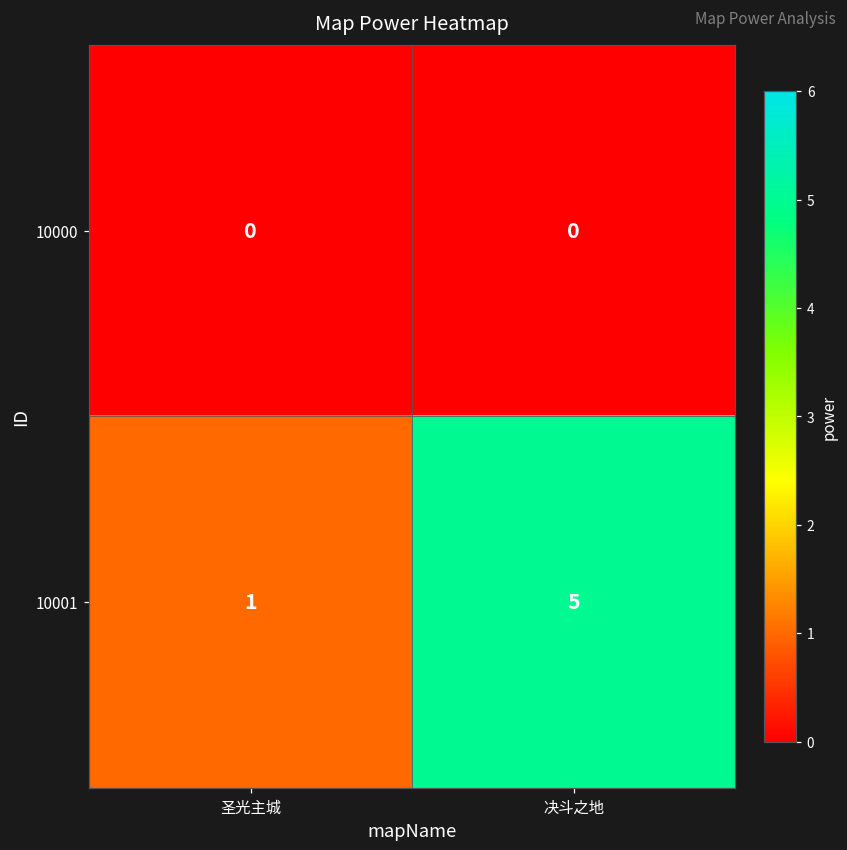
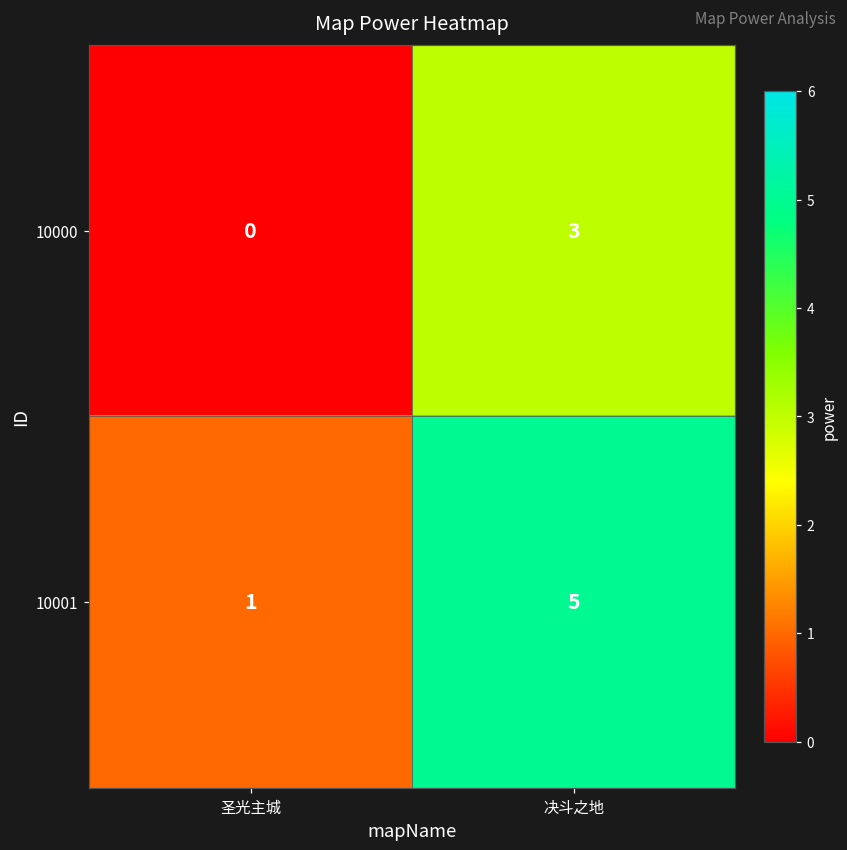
10000, 决斗之地: 0 -> 3
